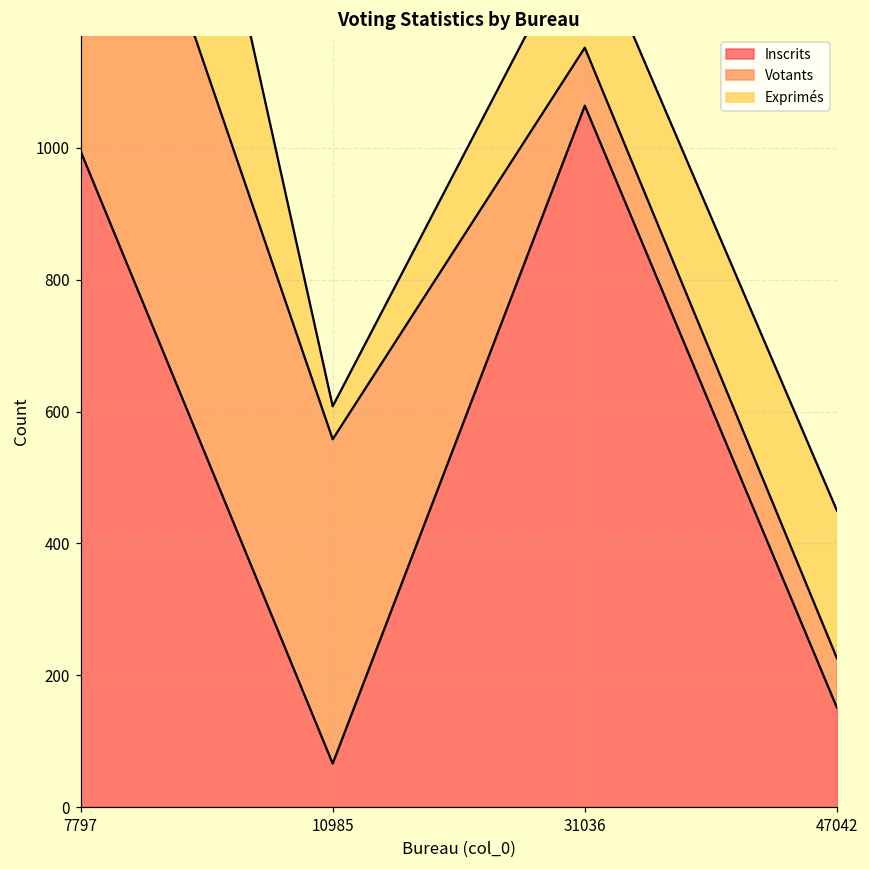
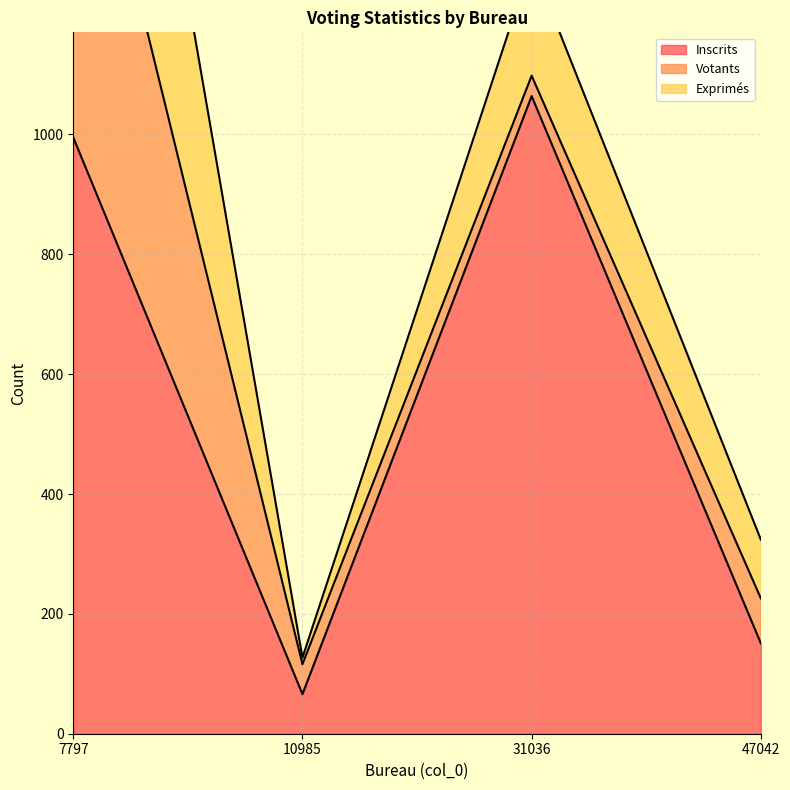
Votants, 10985: 490 -> 50
Exprimés, 10985: 50 -> 10
Votants, 31036: 90 -> 30
Exprimés, 47042: 220 -> 100
